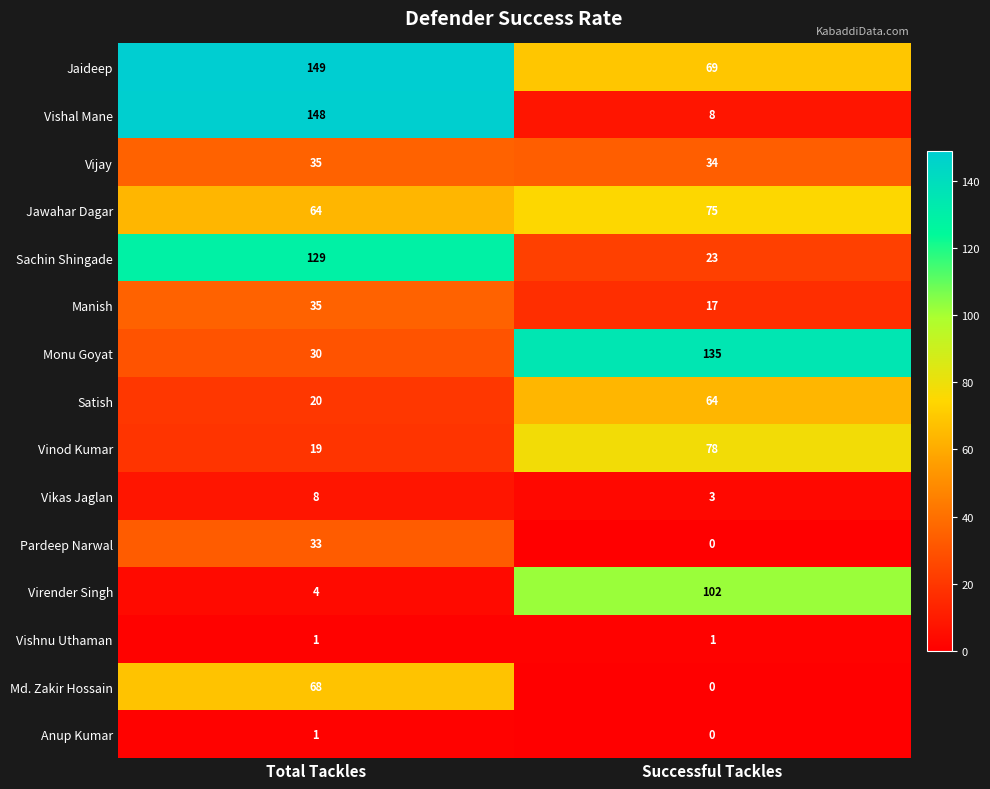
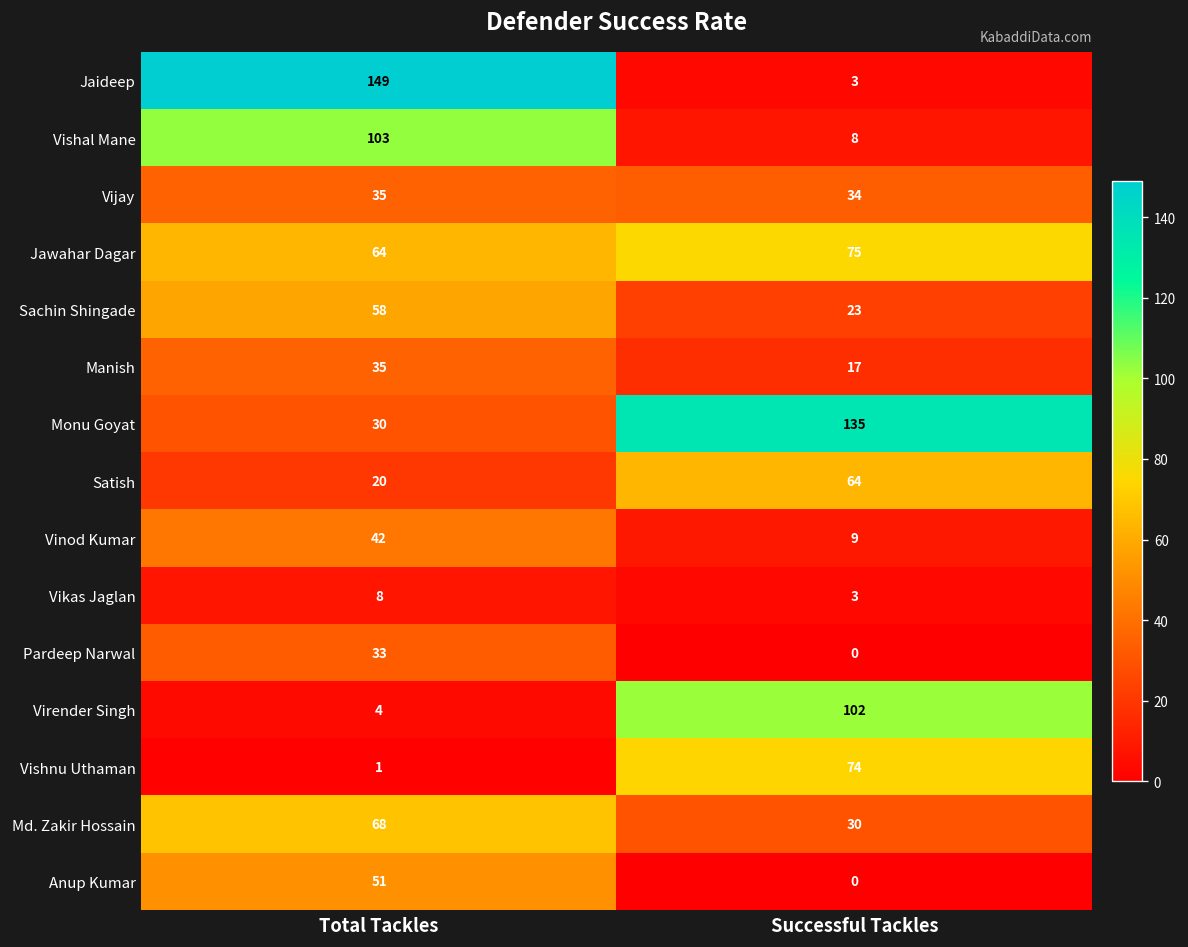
Jaideep, Successful Tackles: 69 -> 3
Vishal Mane, Total Tackles: 148 -> 103
Sachin Shingade, Total Tackles: 129 -> 58
Vinod Kumar, Total Tackles: 19 -> 42
Vinod Kumar, Successful Tackles: 78 -> 9
Vishnu Uthaman, Successful Tackles: 1 -> 74
Md. Zakir Hossain, Successful Tackles: 0 -> 30
Anup Kumar, Total Tackles: 1 -> 51
